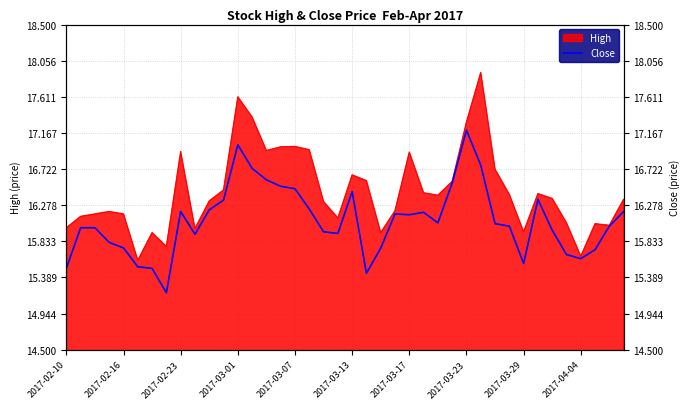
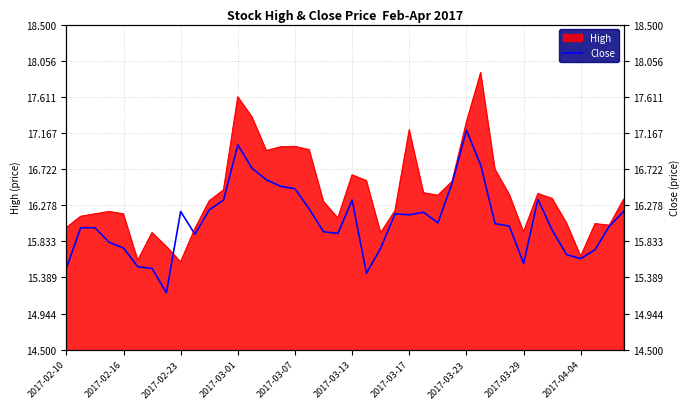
High, 2017-02-23: 16.9 -> 15.6
Close, 2017-03-13: 16.4 -> 16.3
High, 2017-03-17: 16.9 -> 17.2
